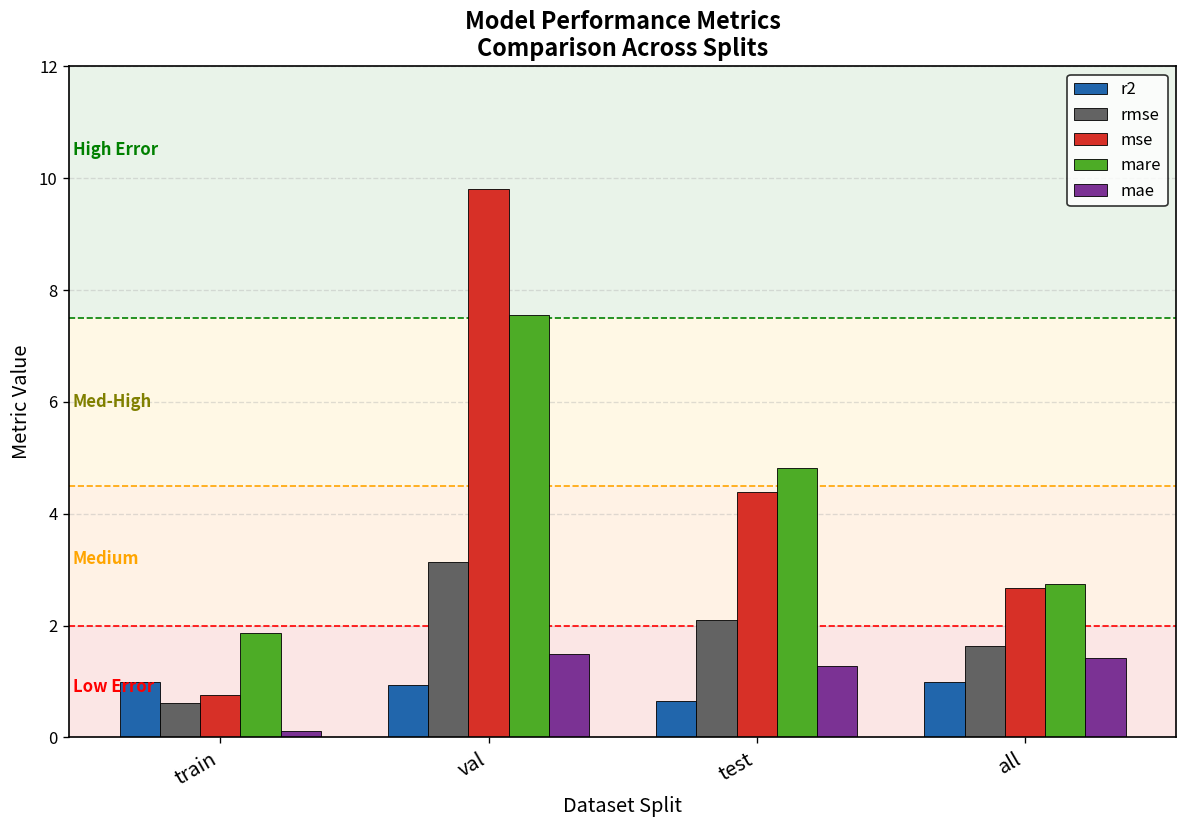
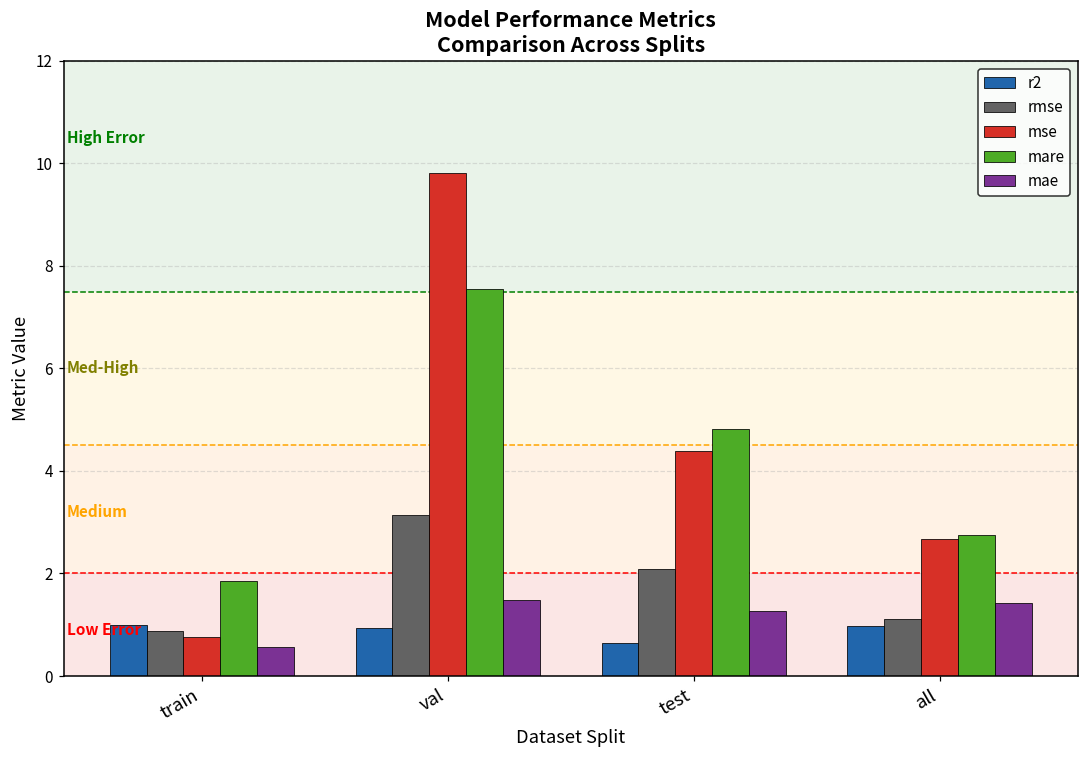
rmse, train: 0.6 -> 0.9
mae, train: 0.1 -> 0.6
rmse, all: 1.6 -> 1.1
